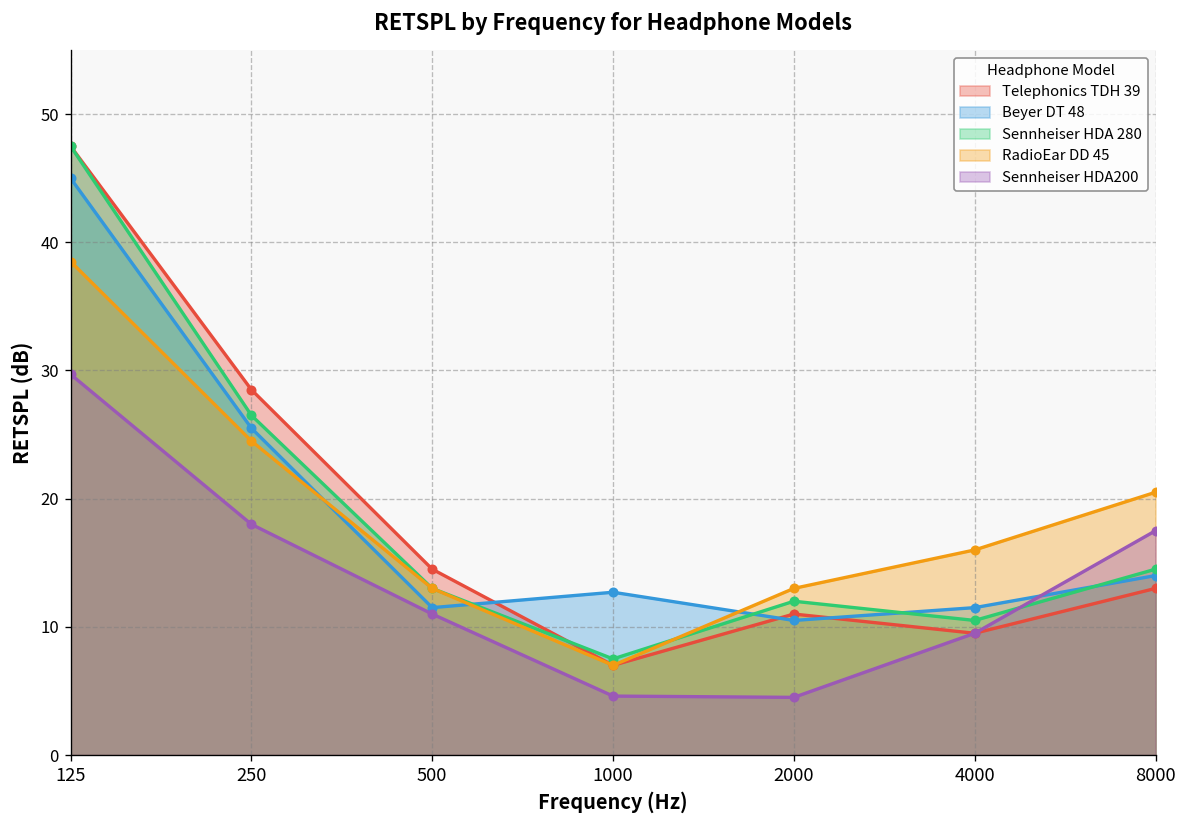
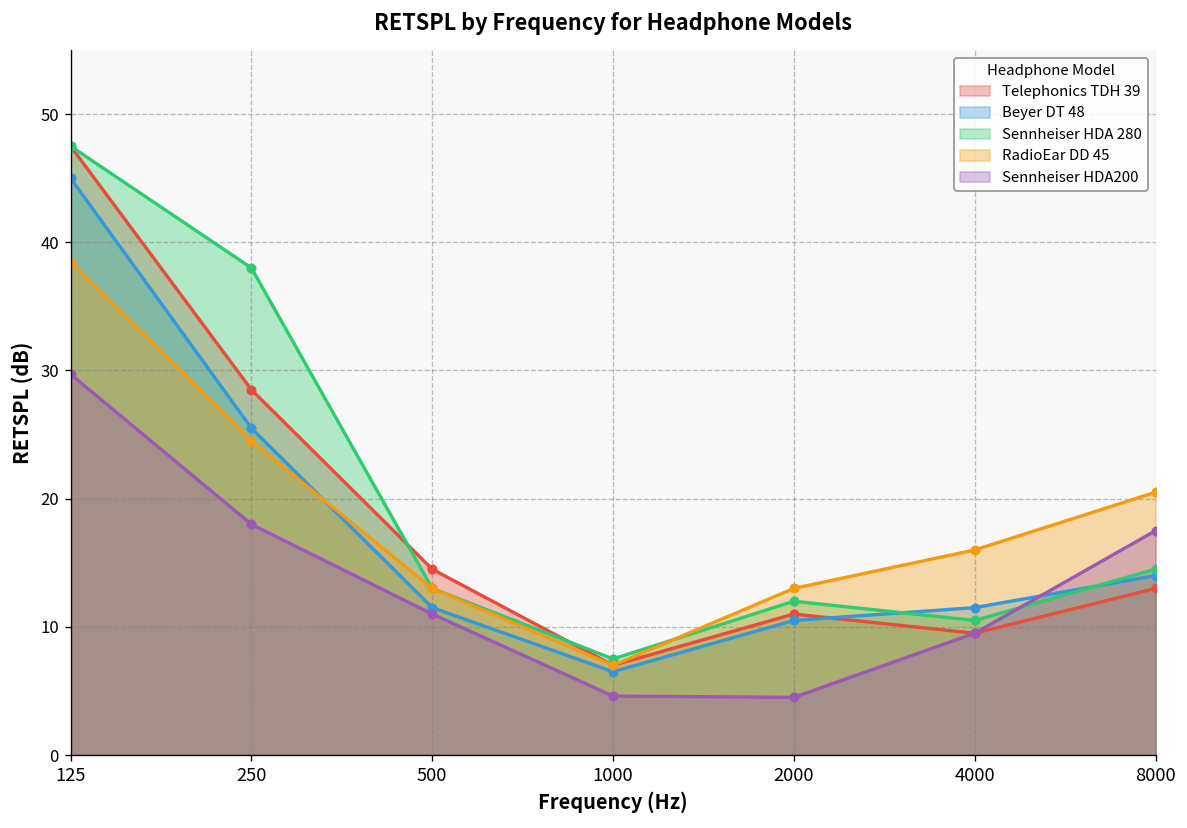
Sennheiser HDA 280, 250: 26.5 -> 38.0
Beyer DT 48, 1000: 12.7 -> 6.5
